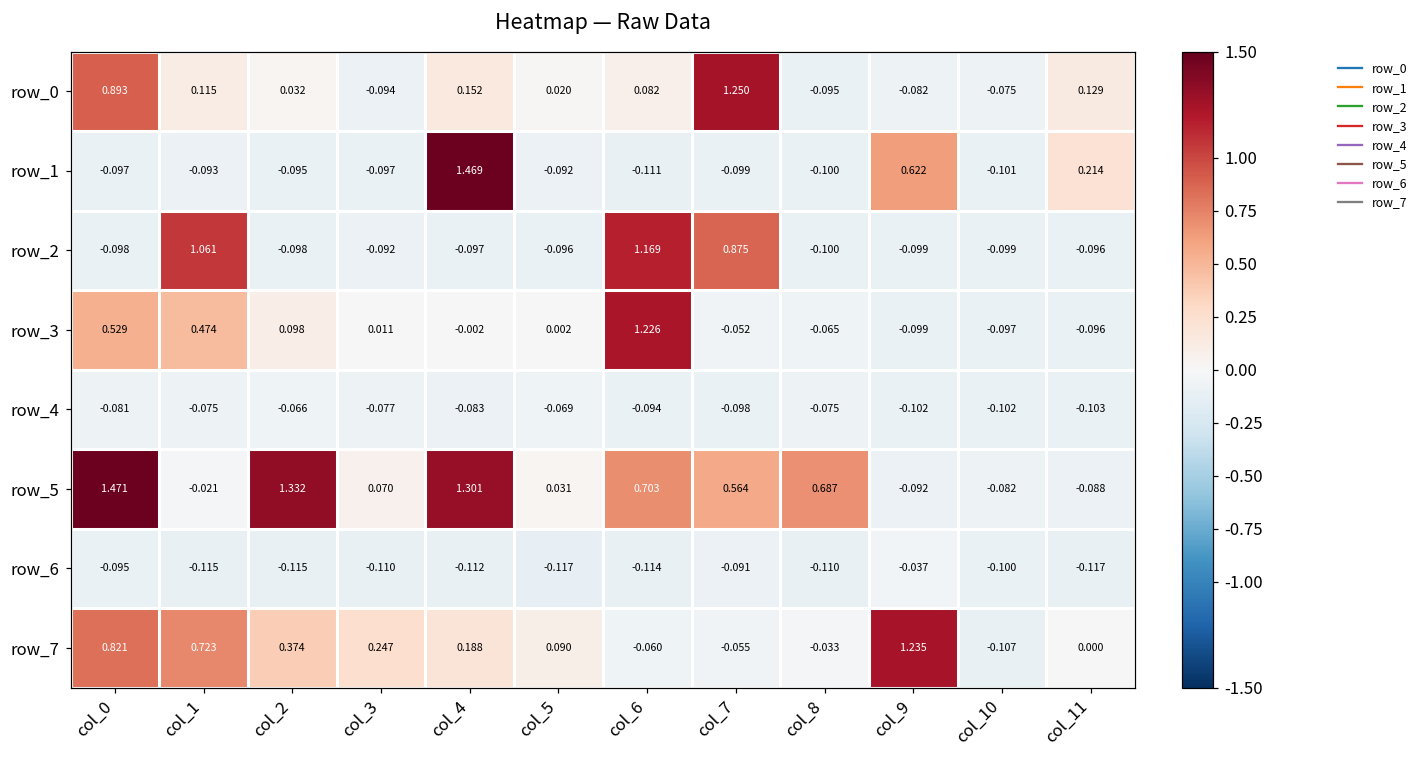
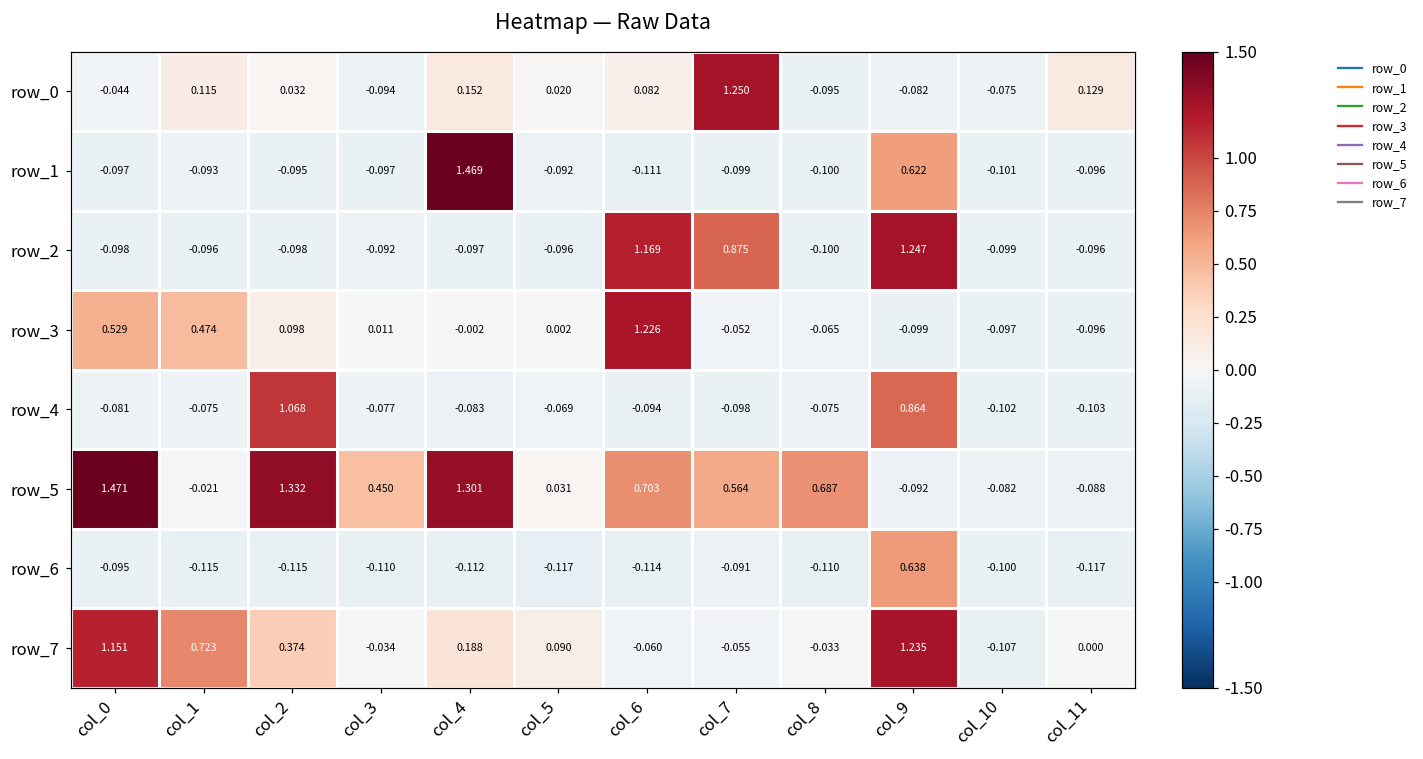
row_0, col_0: 0.893 -> -0.044
row_1, col_11: 0.214 -> -0.096
row_2, col_1: 1.061 -> -0.096
row_2, col_9: -0.099 -> 1.247
row_4, col_2: -0.066 -> 1.068
row_4, col_9: -0.102 -> 0.864
row_5, col_3: 0.070 -> 0.450
row_6, col_9: -0.037 -> 0.638
row_7, col_0: 0.821 -> 1.151
row_7, col_3: 0.247 -> -0.034
